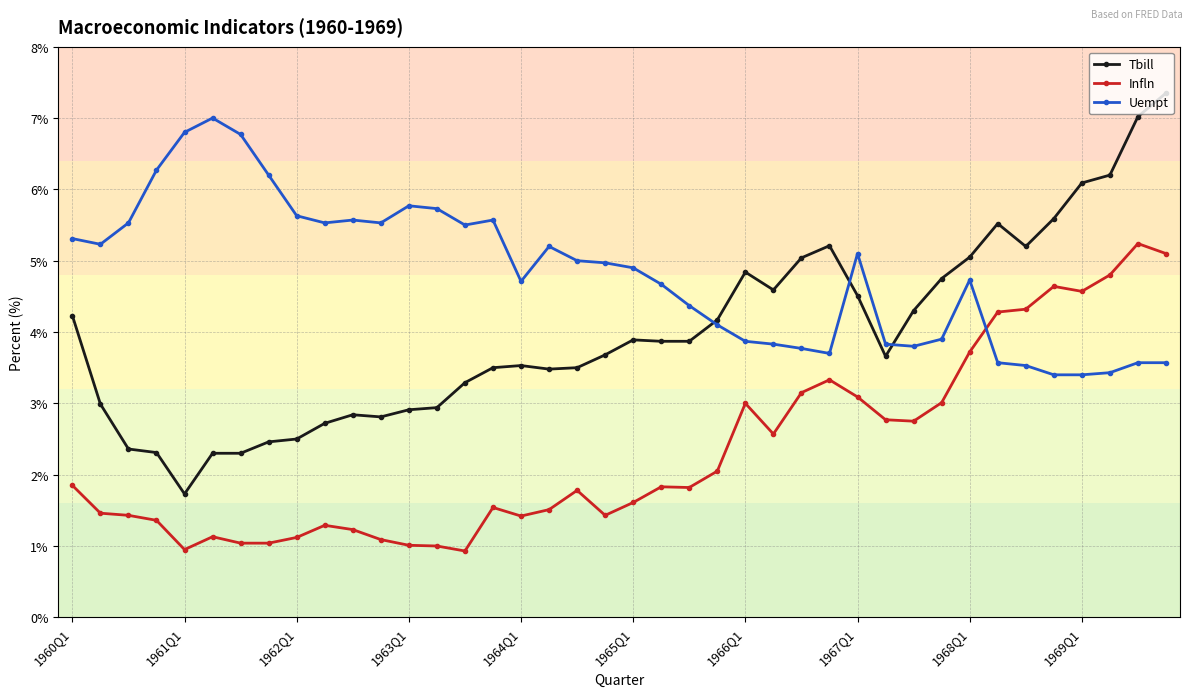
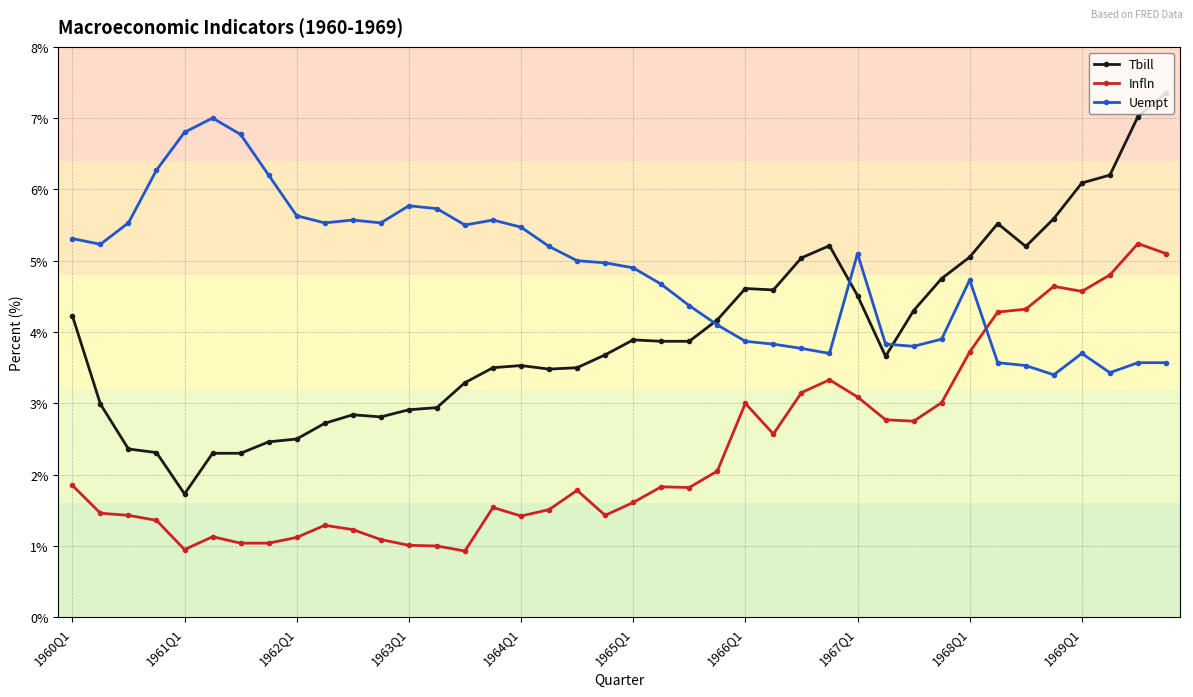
Uempt, 1964Q1: 4.7% -> 5.5%
Tbill, 1966Q1: 4.8% -> 4.6%
Uempt, 1969Q1: 3.4% -> 3.7%
